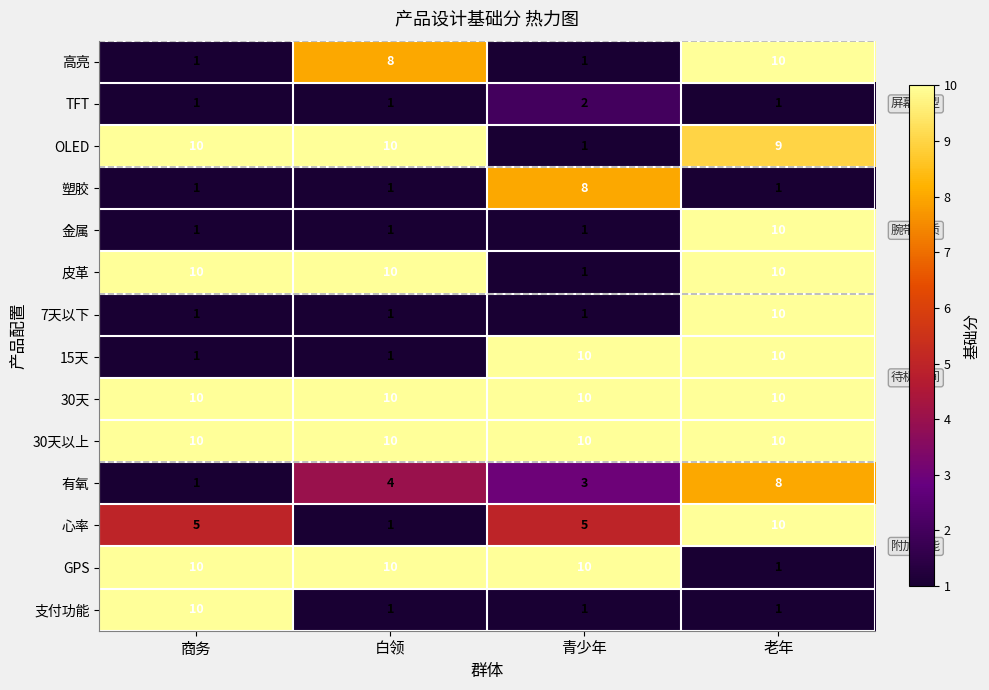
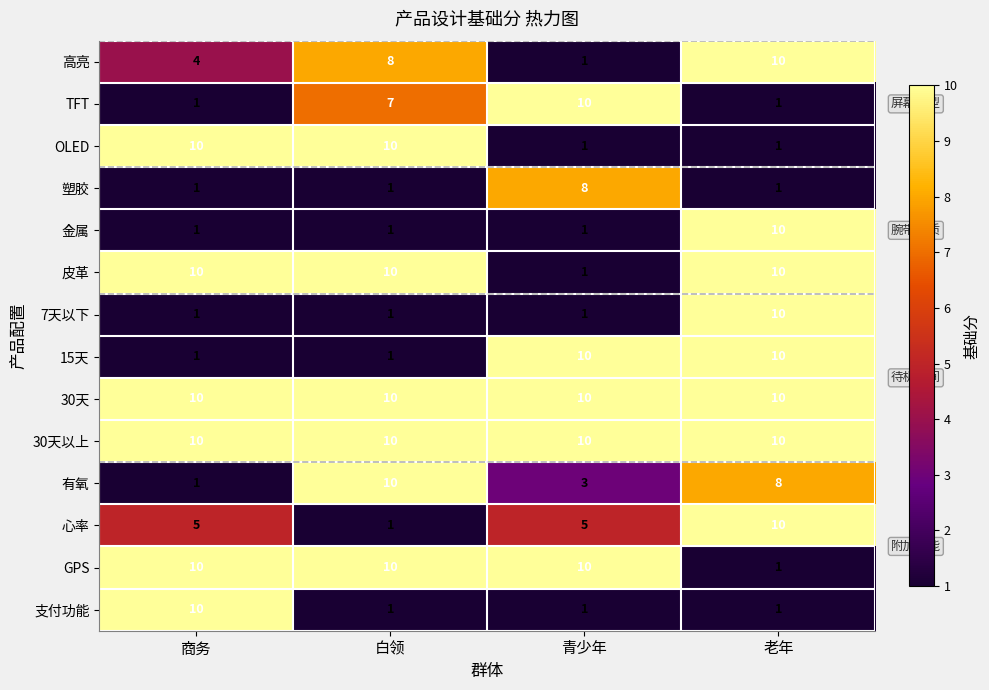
高亮, 商务: 1 -> 4
TFT, 白领: 1 -> 7
TFT, 青少年: 2 -> 10
OLED, 老年: 9 -> 1
有氧, 白领: 4 -> 10
